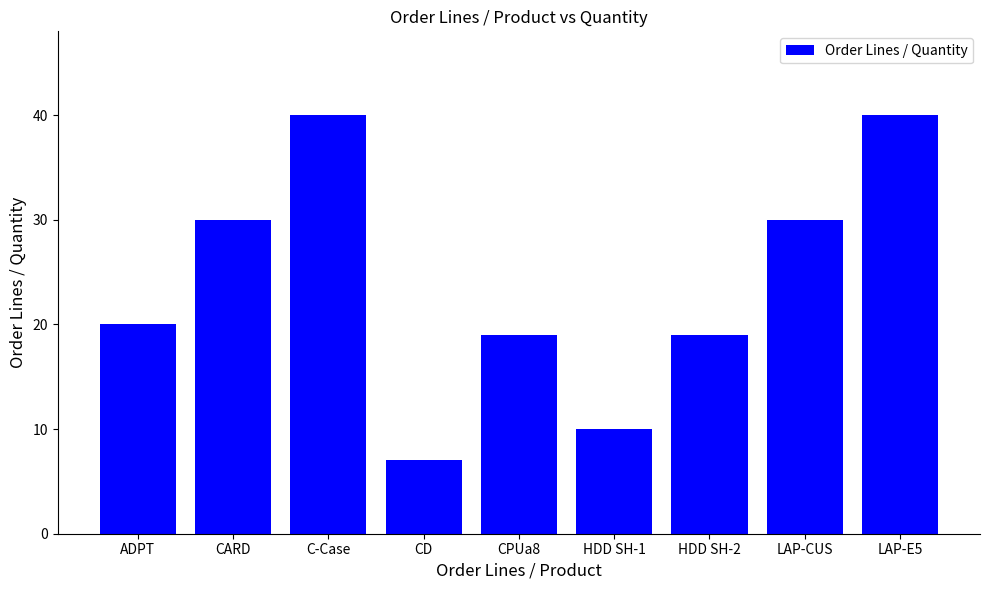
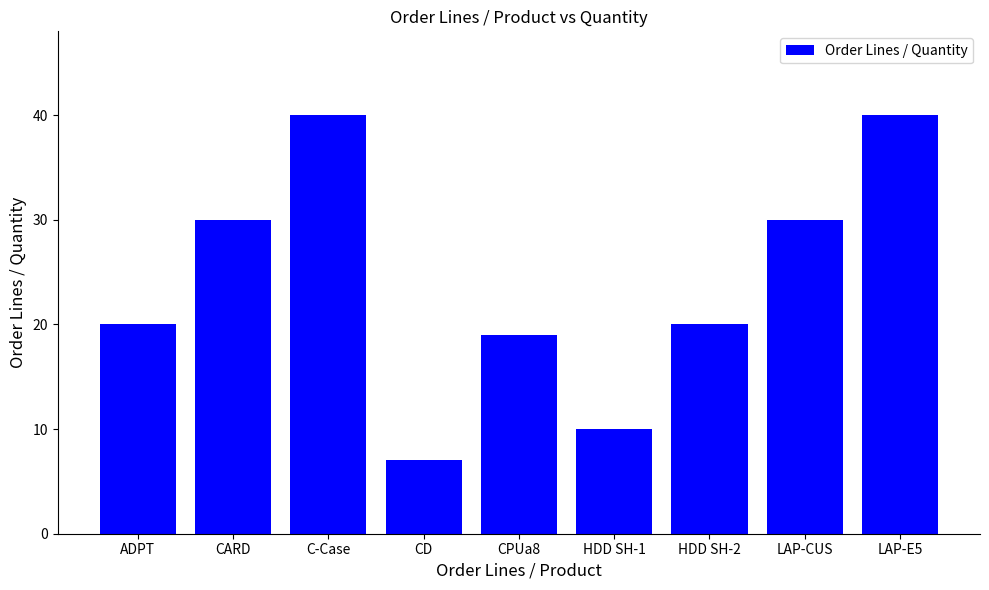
HDD SH-2: 19 -> 20
